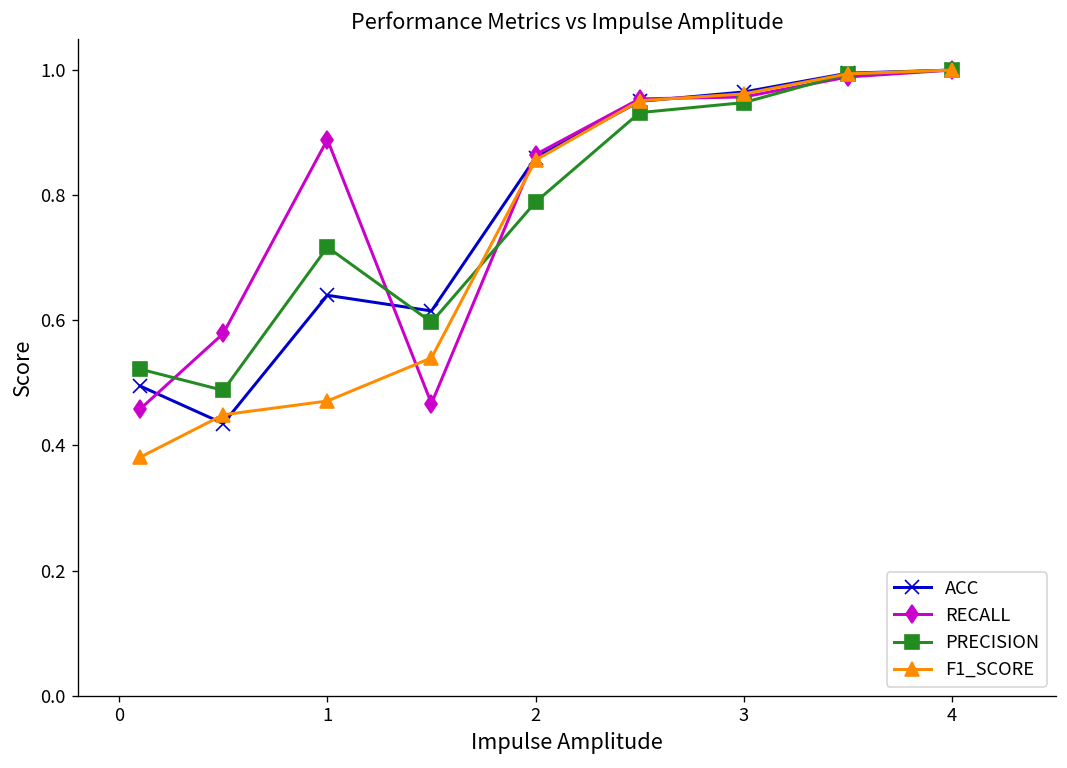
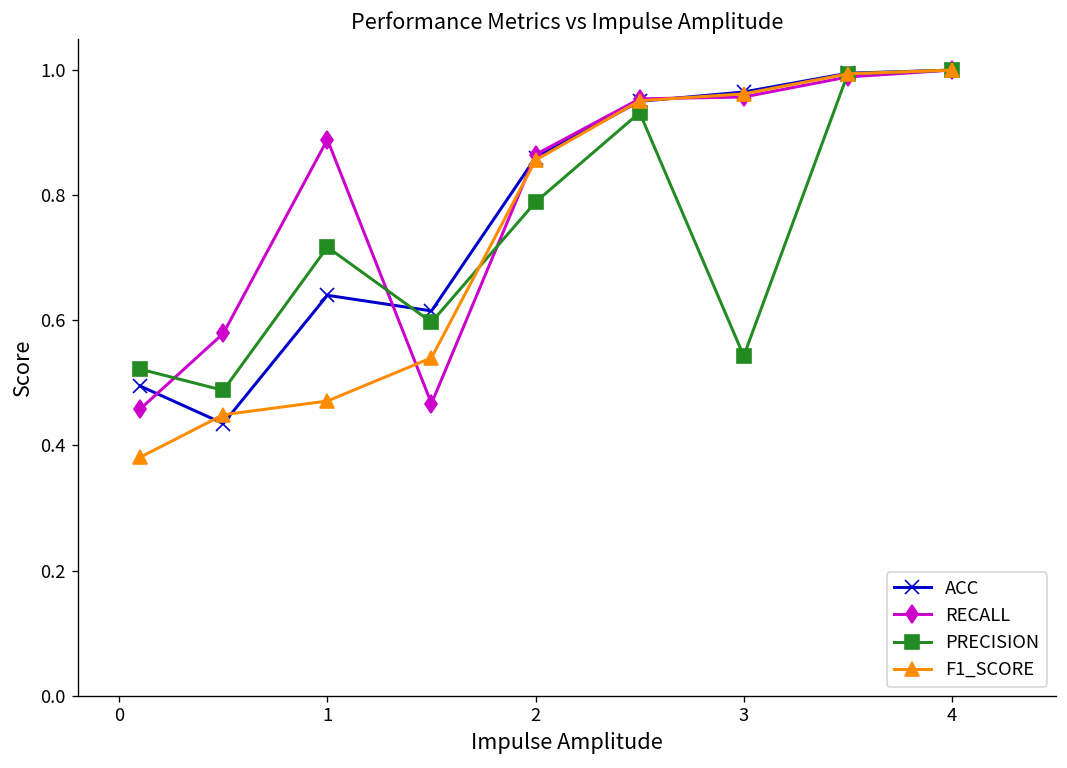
PRECISION, 3: 0.95 -> 0.54
